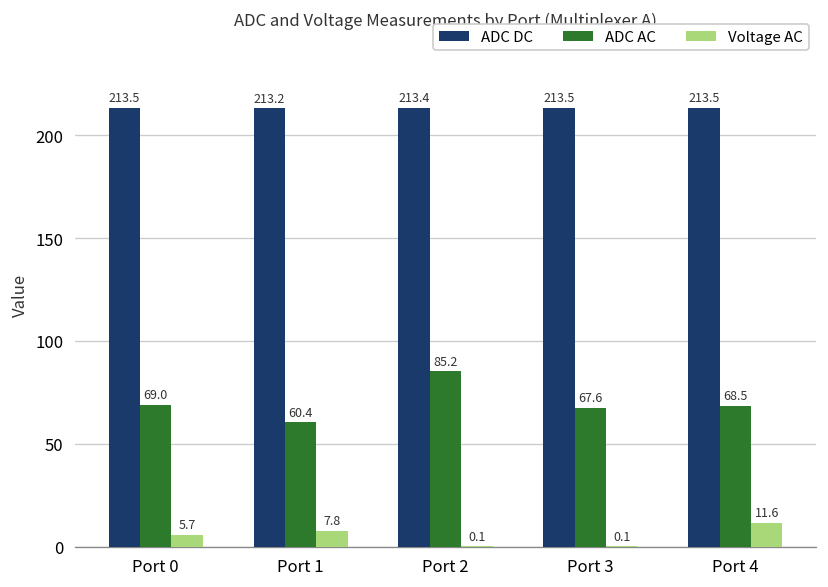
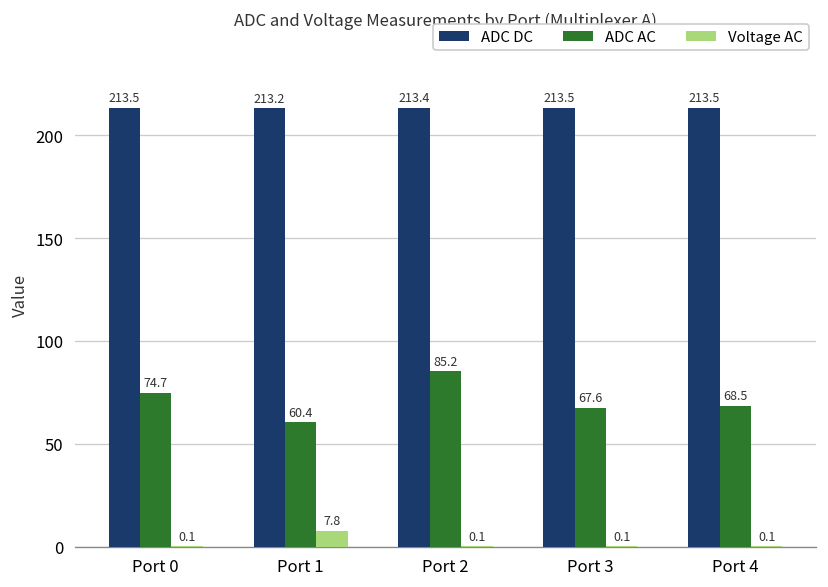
ADC AC, Port 0: 69.0 -> 74.7
Voltage AC, Port 0: 5.7 -> 0.1
Voltage AC, Port 4: 11.6 -> 0.1
